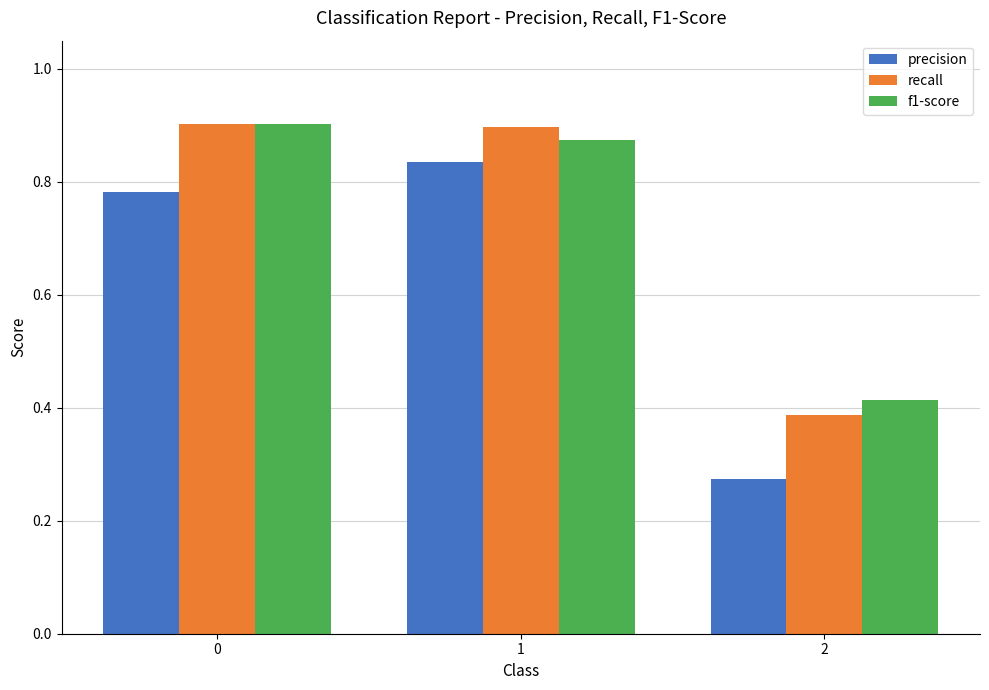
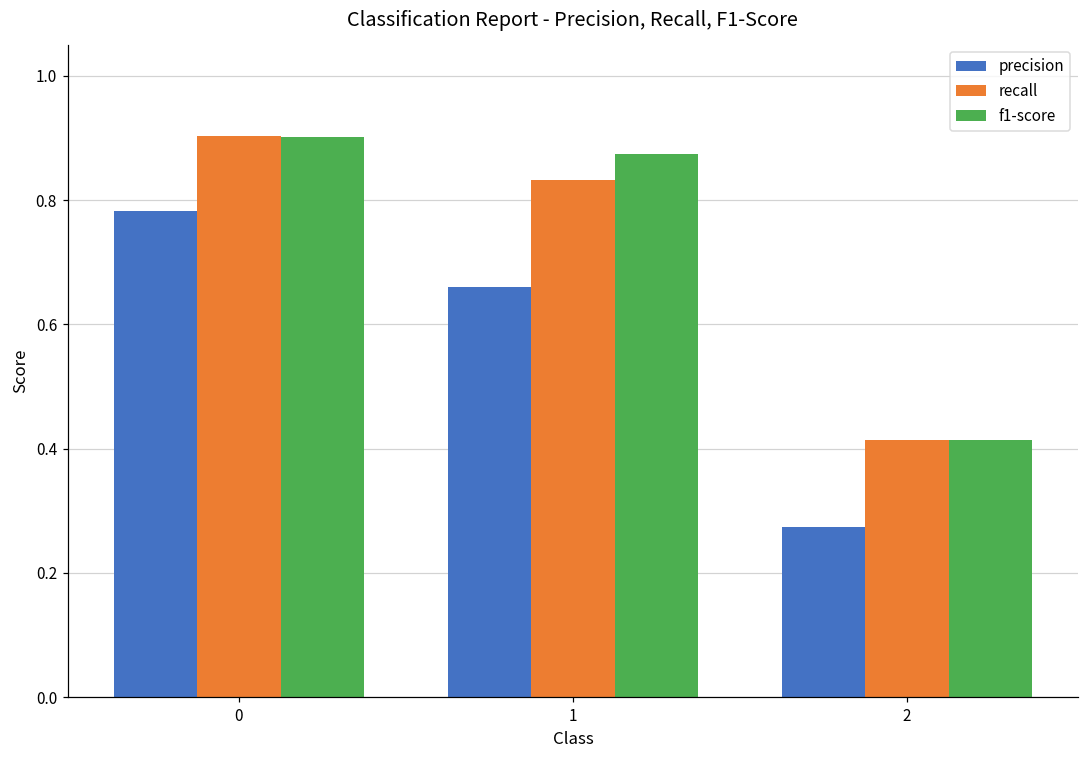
precision, 1: 0.84 -> 0.66
recall, 1: 0.90 -> 0.83
recall, 2: 0.39 -> 0.41
